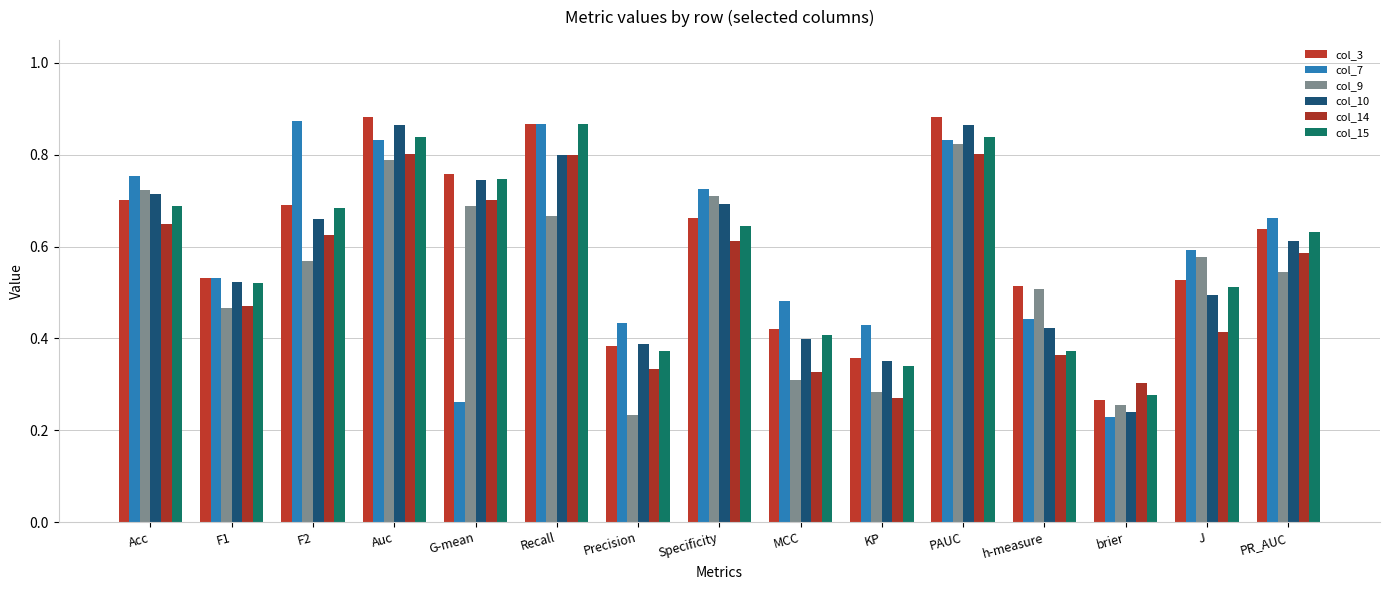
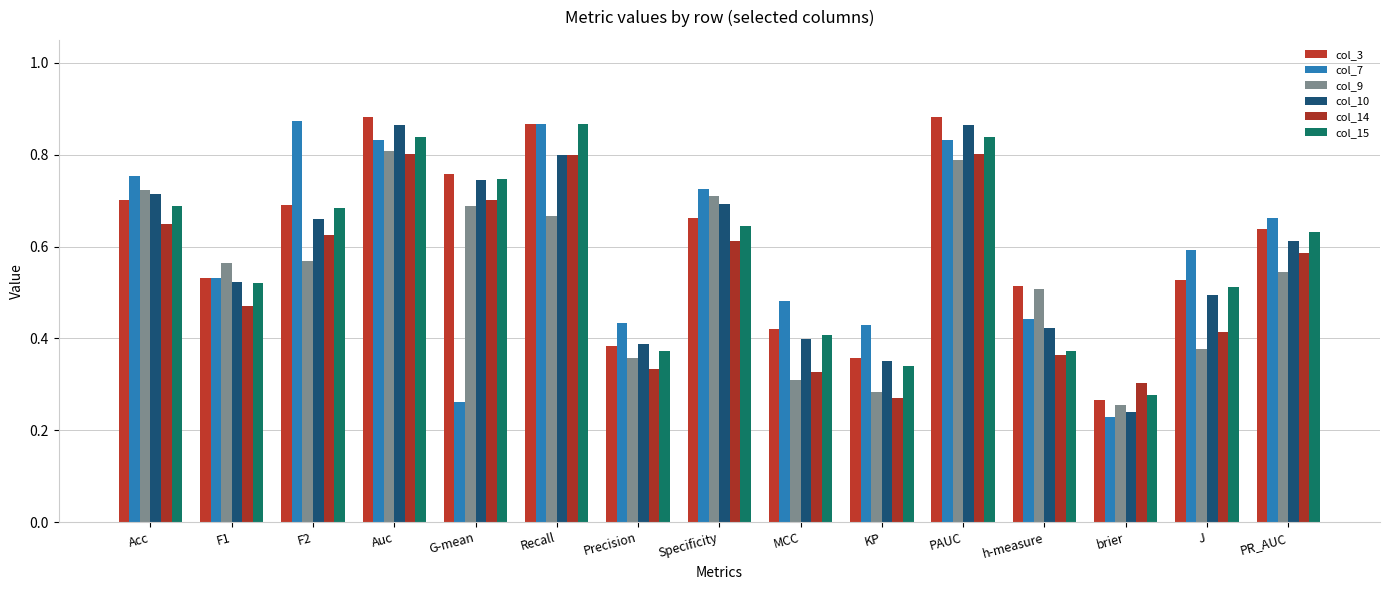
col_9, F1: 0.47 -> 0.56
col_9, Auc: 0.79 -> 0.81
col_9, Precision: 0.23 -> 0.36
col_9, PAUC: 0.82 -> 0.79
col_9, J: 0.58 -> 0.38
